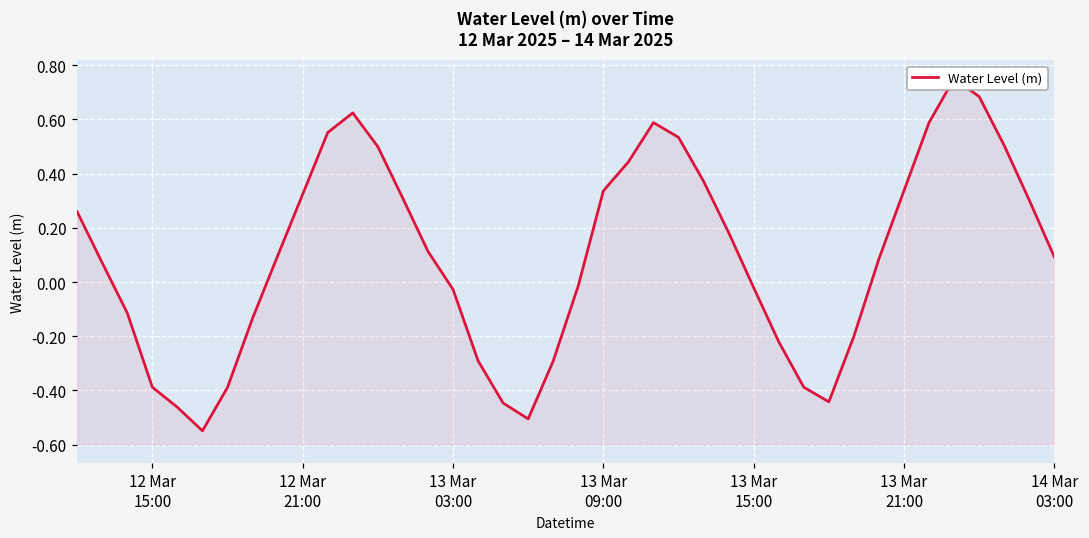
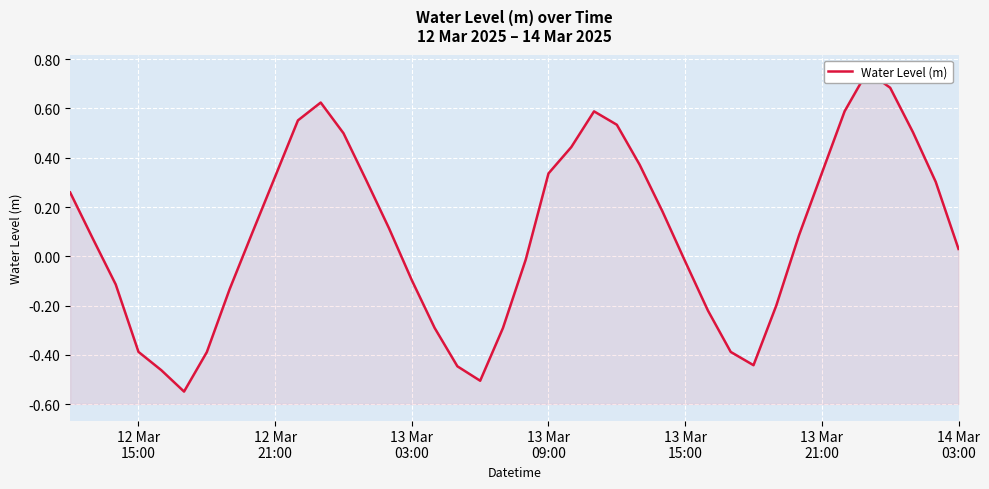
13 Mar 03:00: -0.03 -> -0.10
14 Mar 03:00: 0.09 -> 0.03
